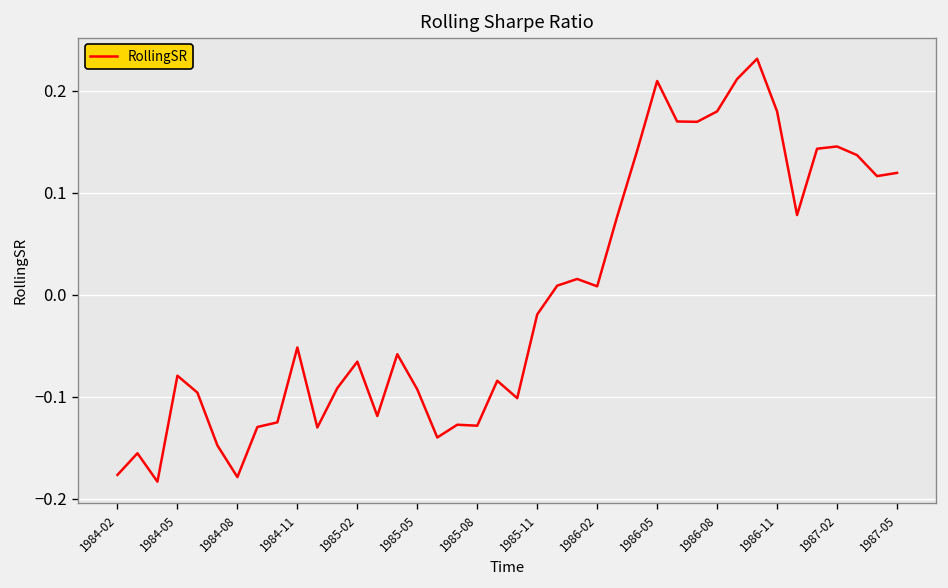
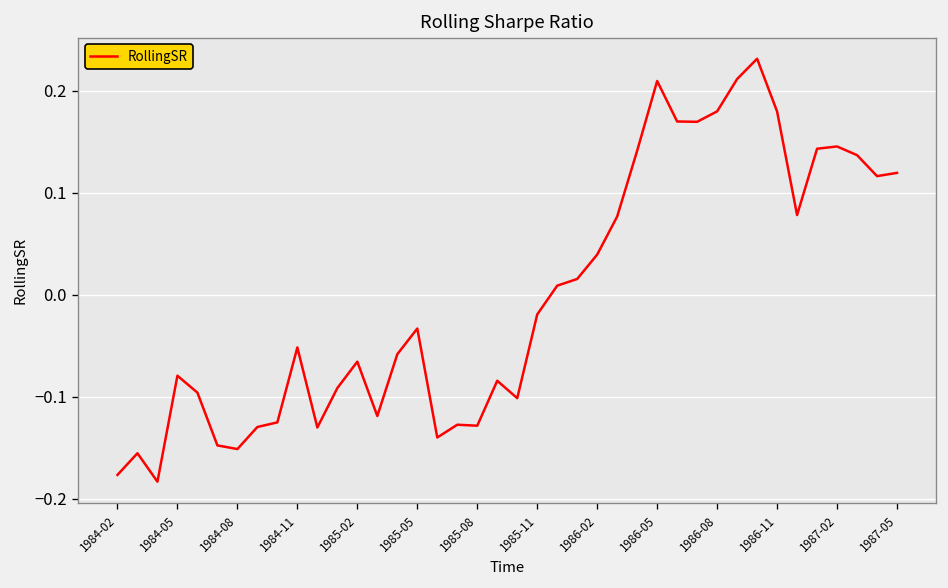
1984-08: -0.18 -> -0.15
1985-05: -0.09 -> -0.03
1986-02: 0.01 -> 0.04
